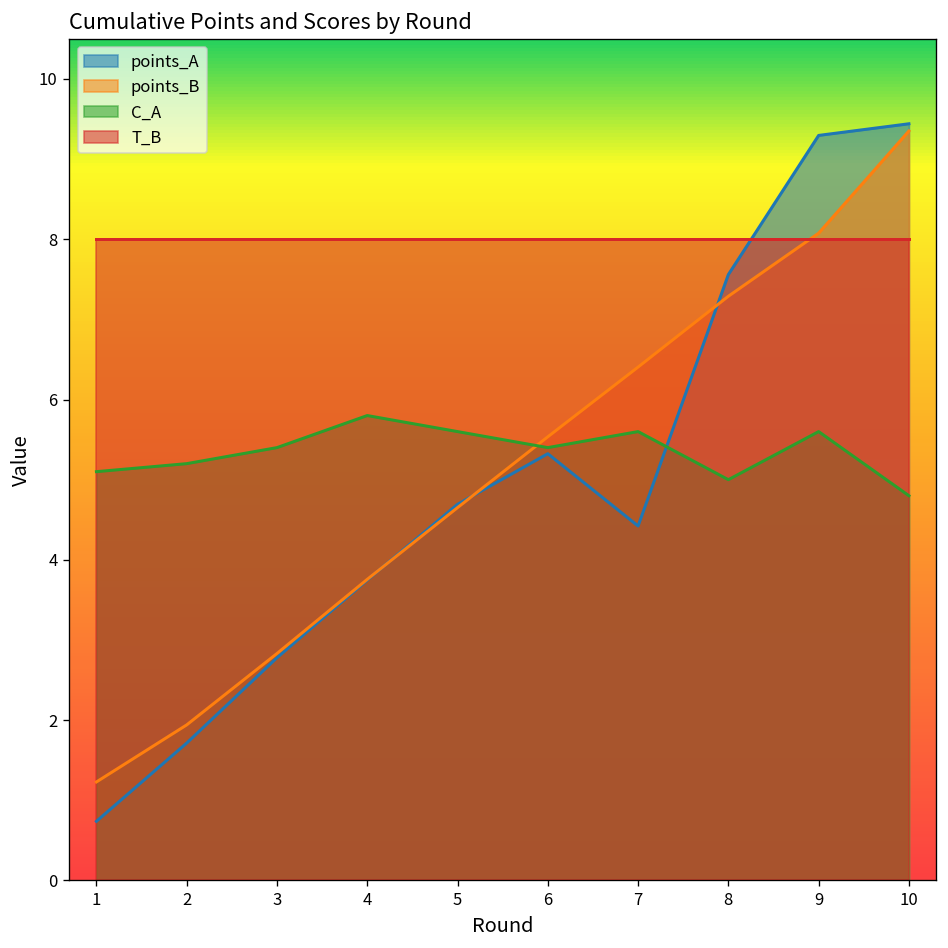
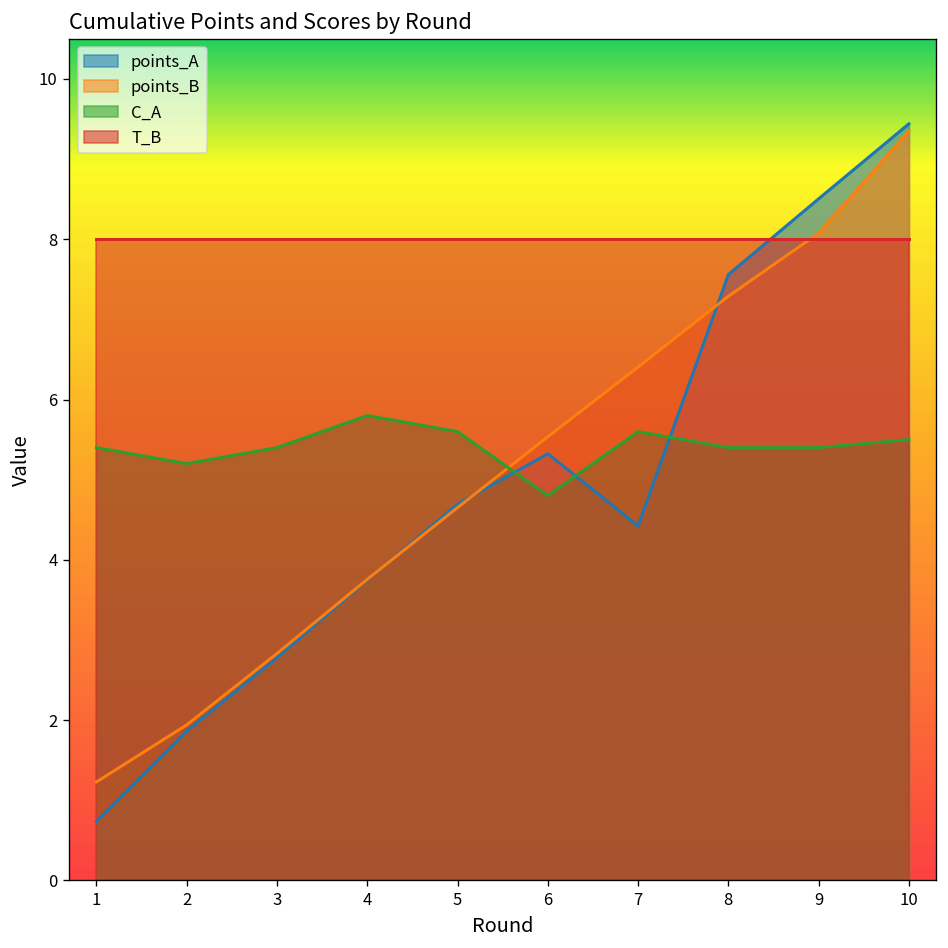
C_A, 1: 5.1 -> 5.4
points_A, 2: 1.7 -> 1.9
C_A, 6: 5.4 -> 4.8
C_A, 8: 5.0 -> 5.4
points_A, 9: 9.3 -> 8.5
C_A, 9: 5.6 -> 5.4
C_A, 10: 4.8 -> 5.5
